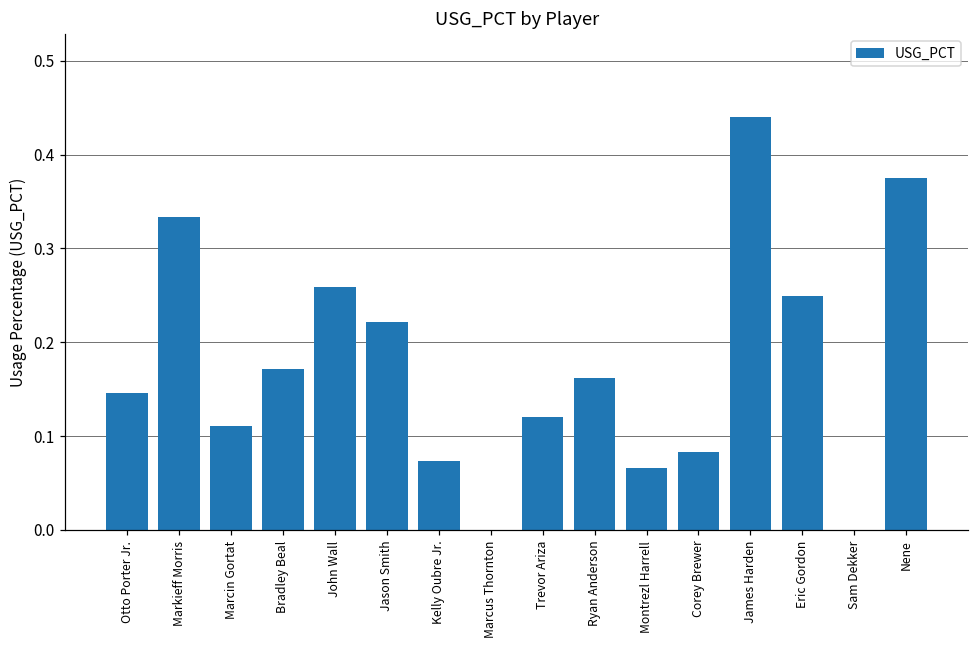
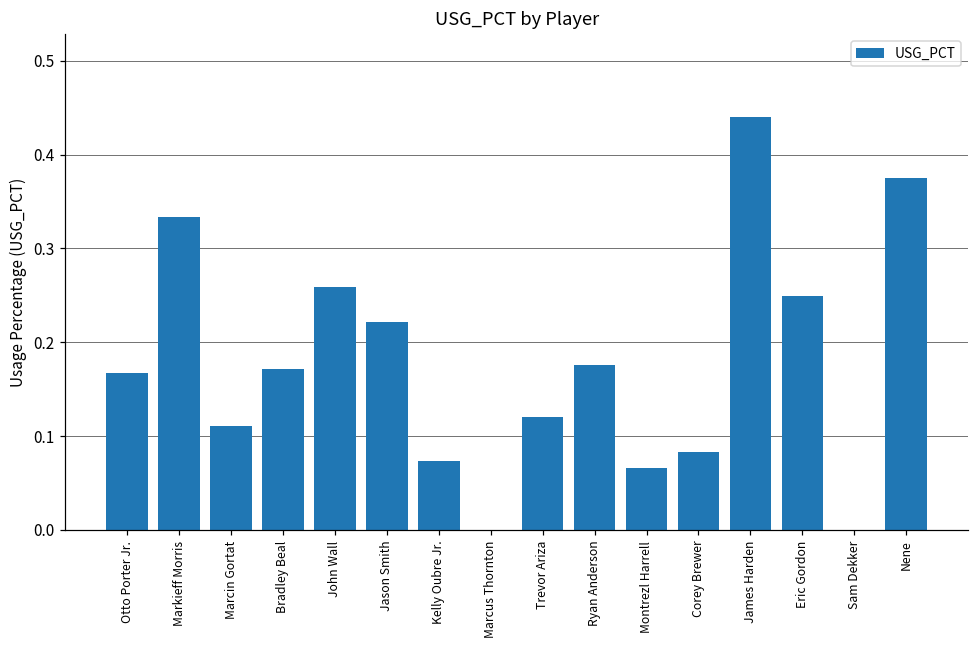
Otto Porter Jr.: 0.15 -> 0.17
Ryan Anderson: 0.16 -> 0.18
